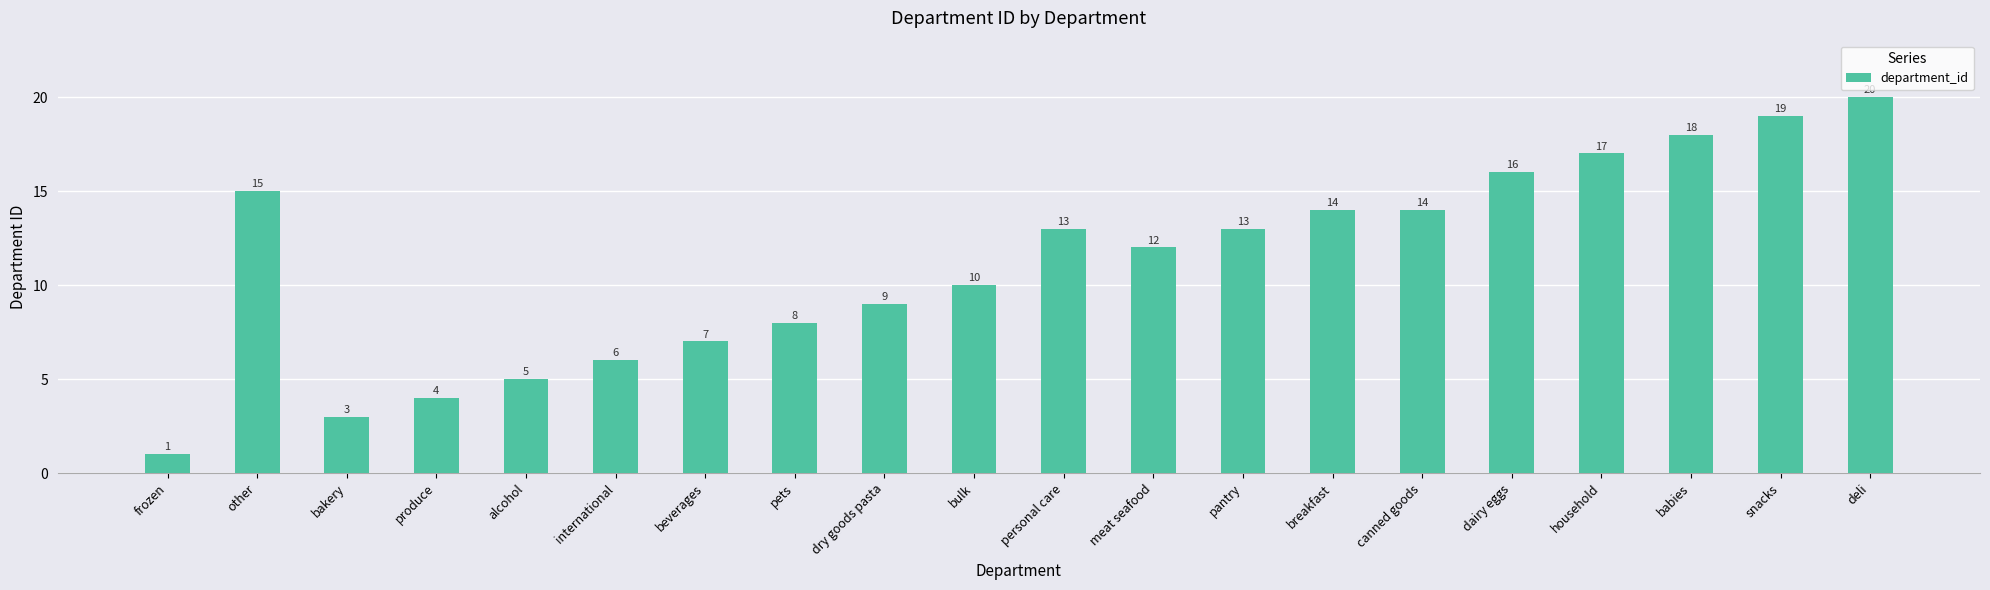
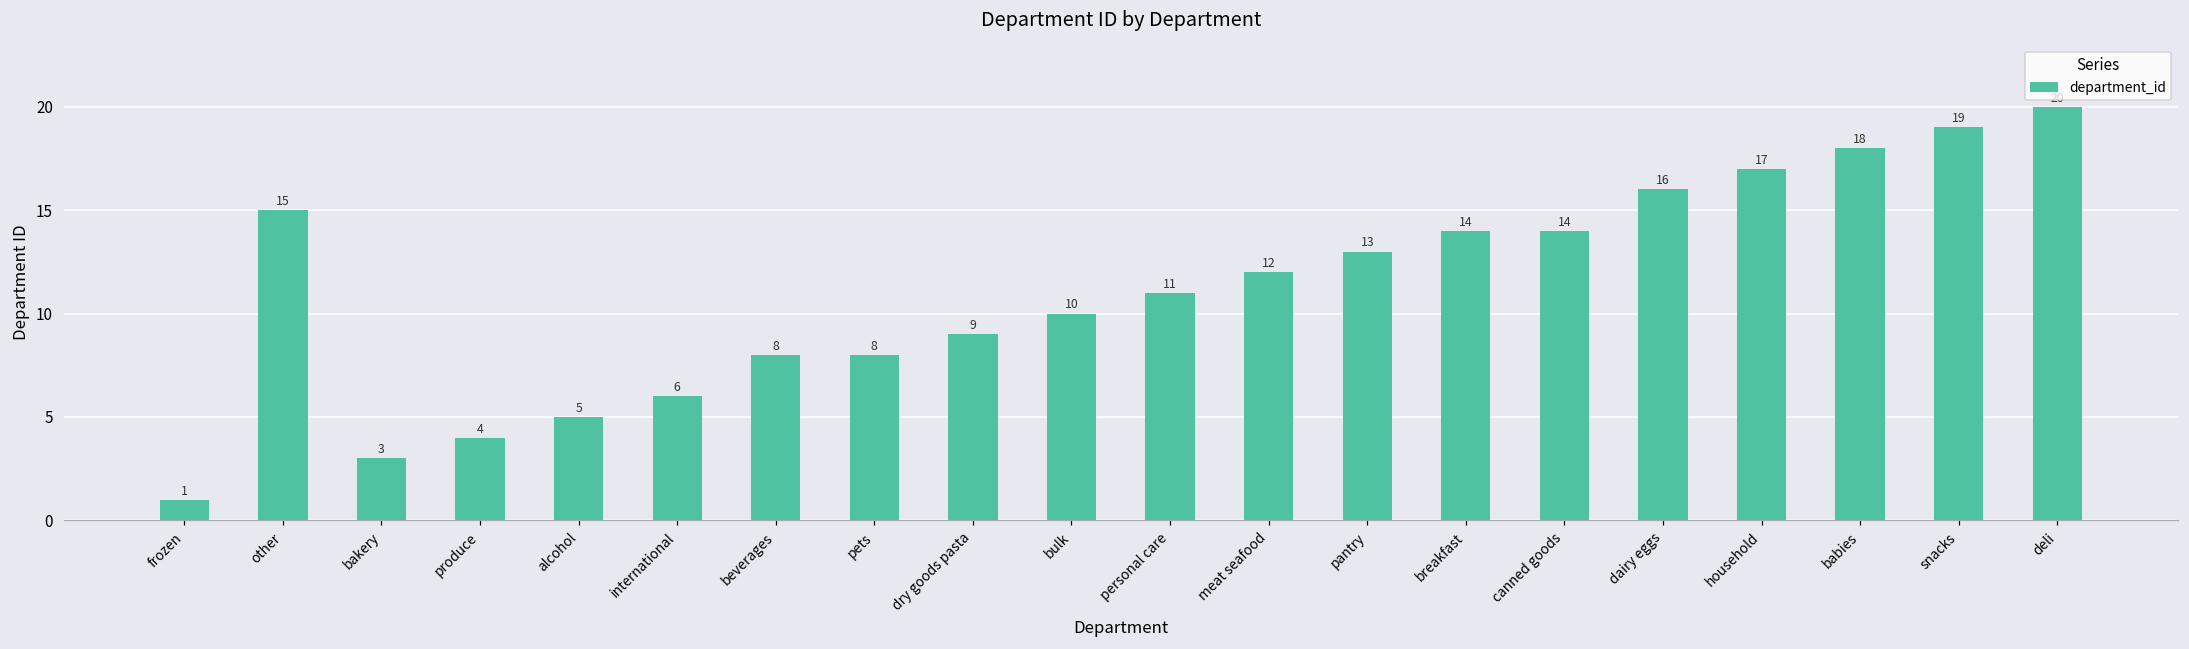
beverages: 7 -> 8
personal care: 13 -> 11
